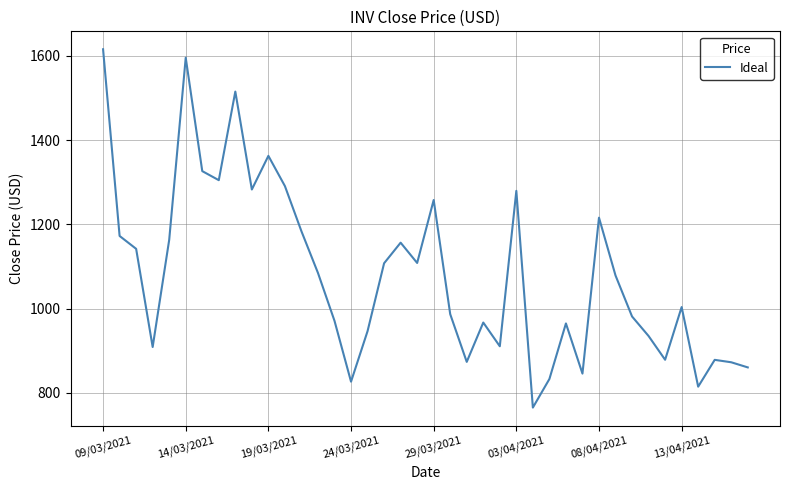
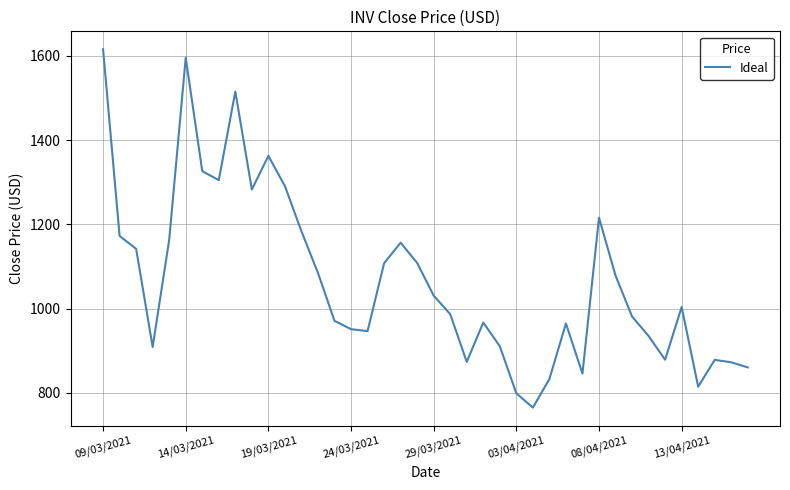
24/03/2021: 830 -> 950
29/03/2021: 1260 -> 1030
03/04/2021: 1280 -> 800
